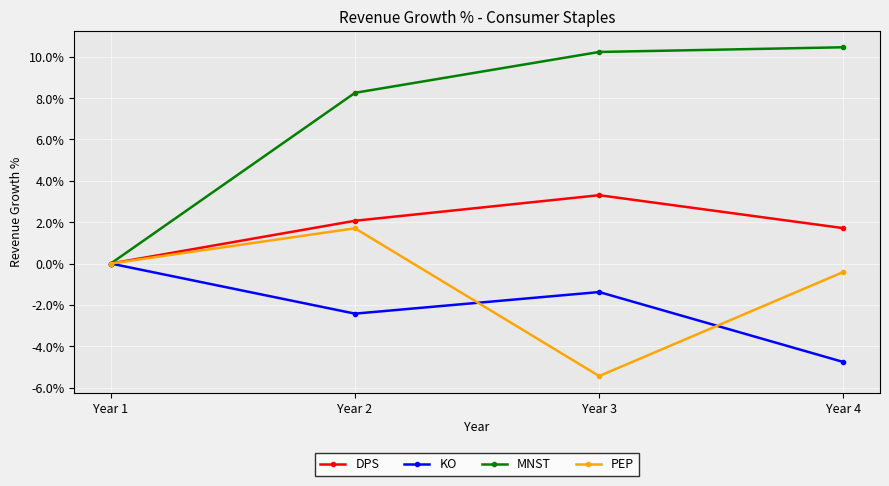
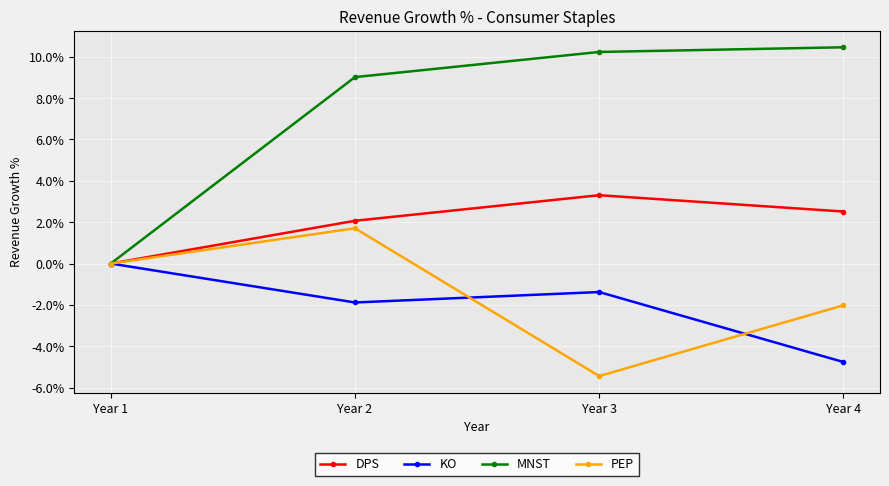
KO, Year 2: -2.4% -> -1.9%
MNST, Year 2: 8.3% -> 9.0%
DPS, Year 4: 1.7% -> 2.5%
PEP, Year 4: -0.4% -> -2.0%
